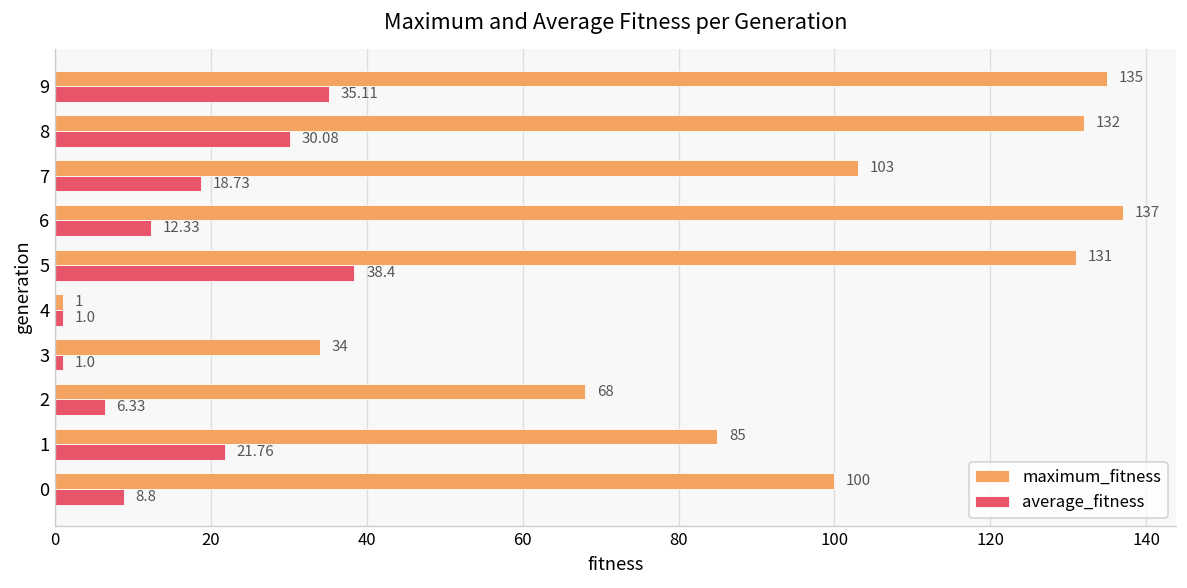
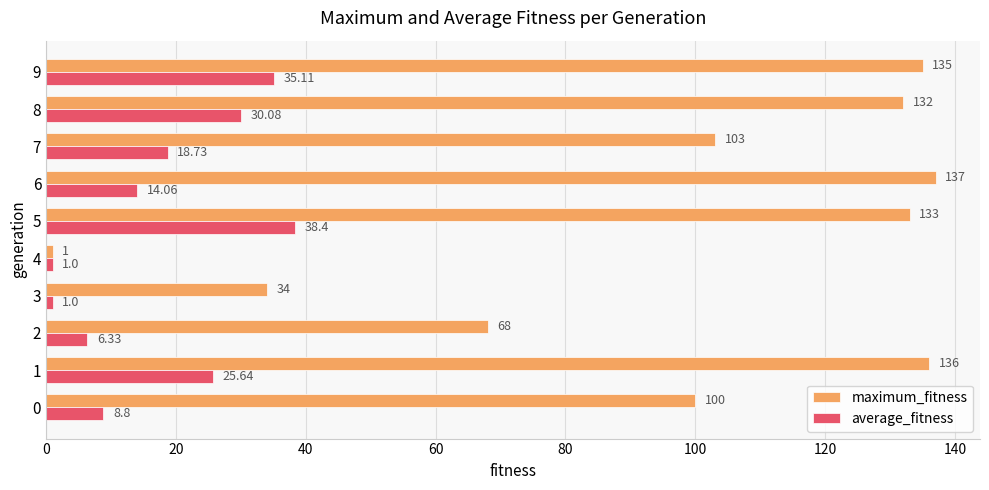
average_fitness, 6: 12.33 -> 14.06
maximum_fitness, 5: 131 -> 133
maximum_fitness, 1: 85 -> 136
average_fitness, 1: 21.76 -> 25.64
